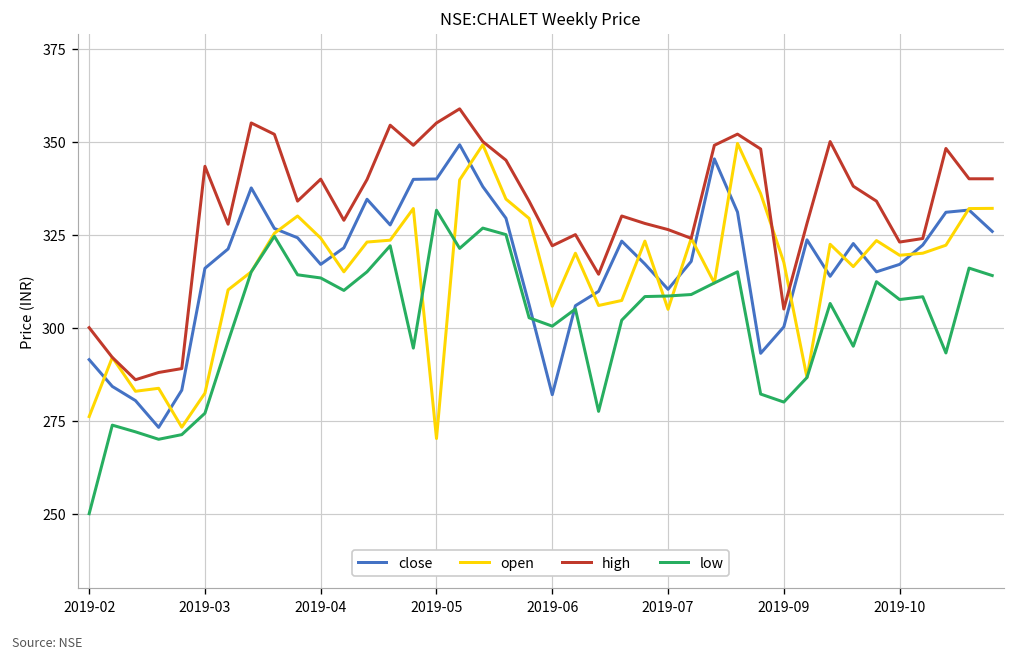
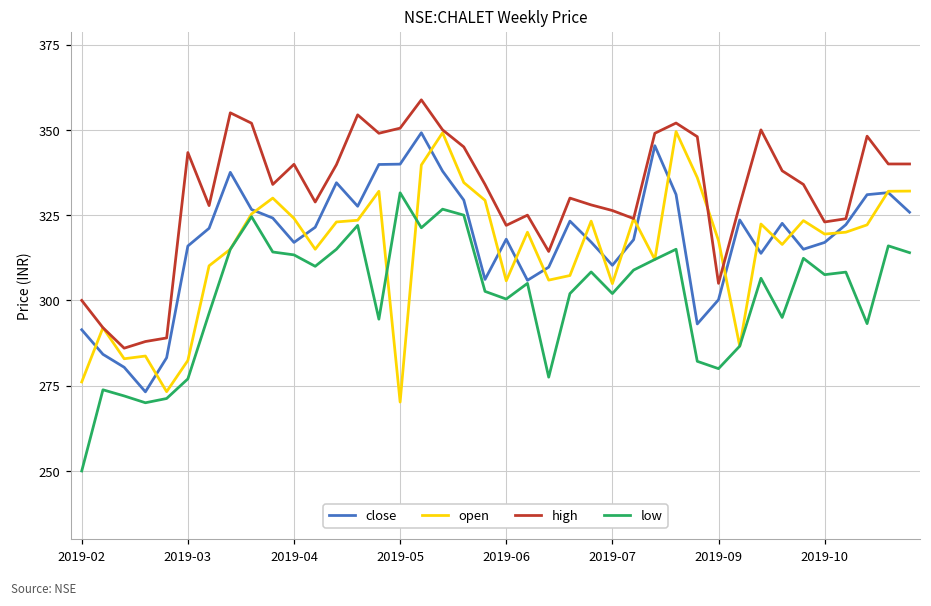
high, 2019-05: 355 -> 351
close, 2019-06: 282 -> 318
low, 2019-07: 309 -> 302
